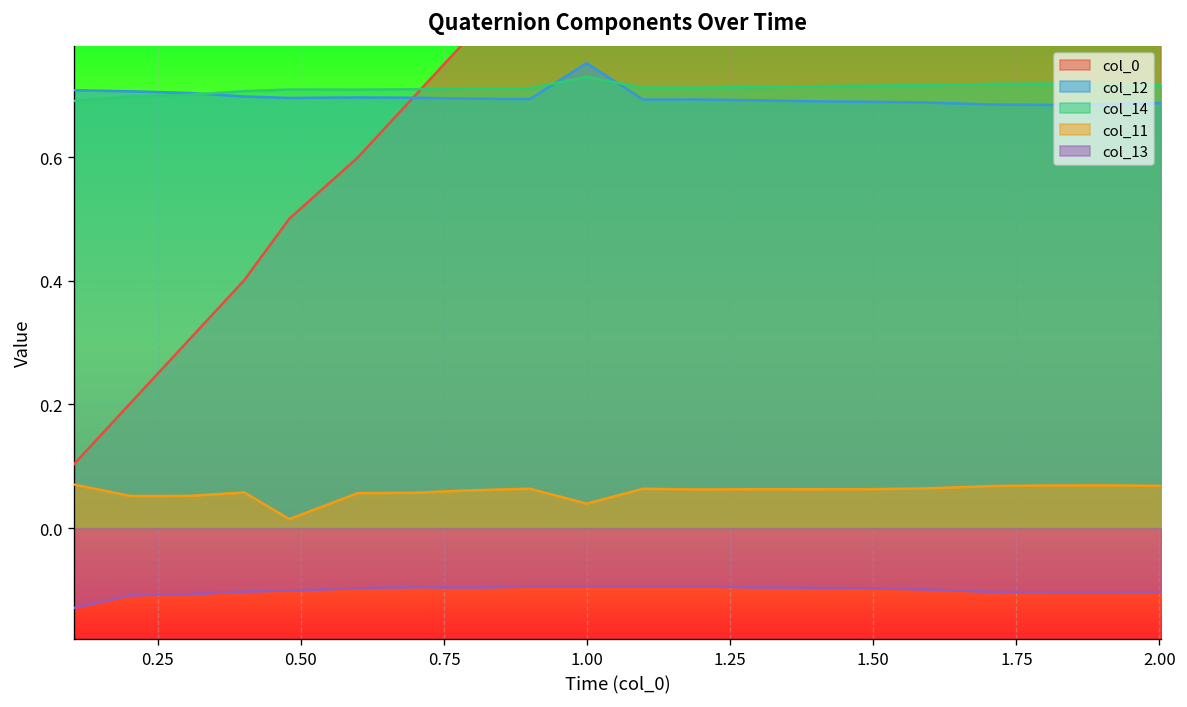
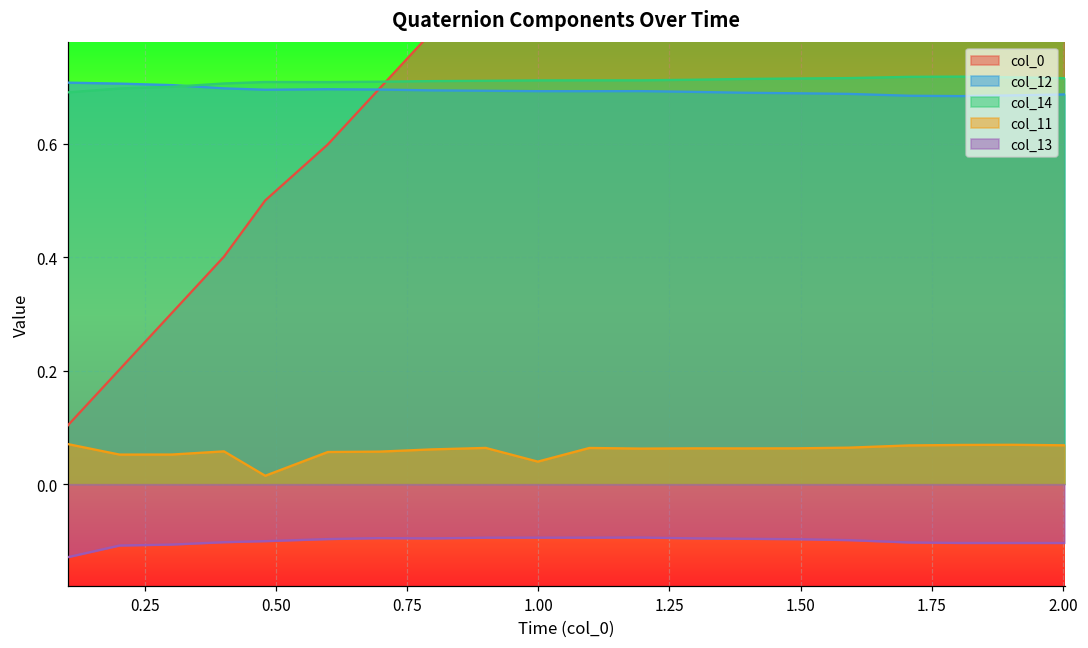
col_12, 1.00: 0.75 -> 0.69
col_14, 1.00: 0.73 -> 0.71
